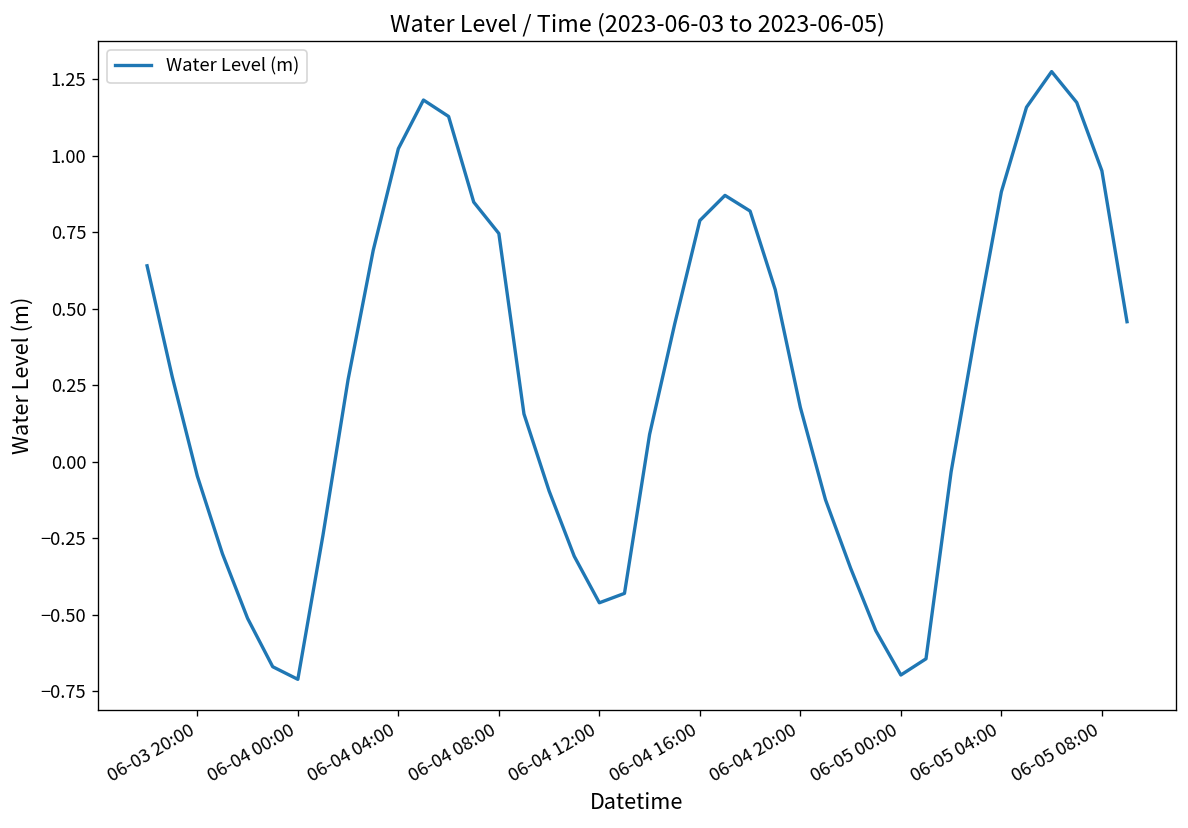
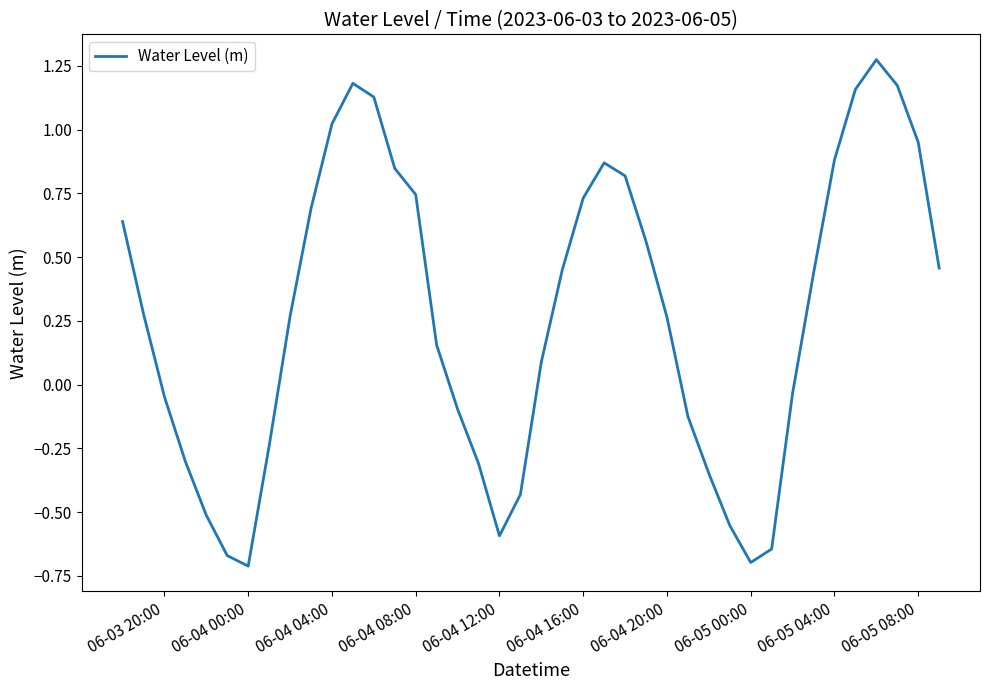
06-04 12:00: -0.46 -> -0.59
06-04 16:00: 0.79 -> 0.73
06-04 20:00: 0.18 -> 0.26
